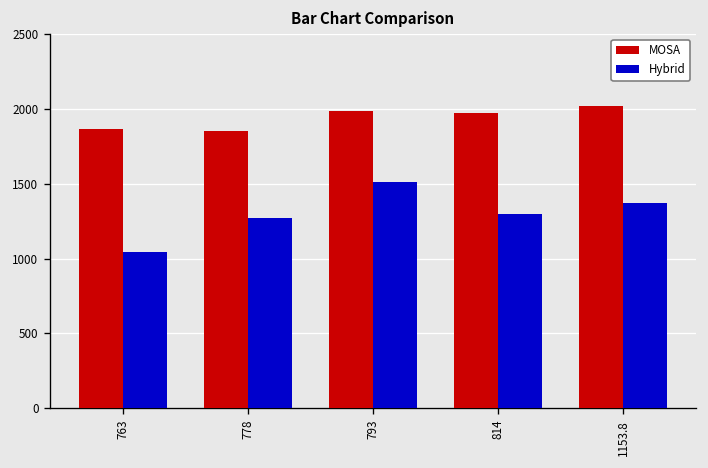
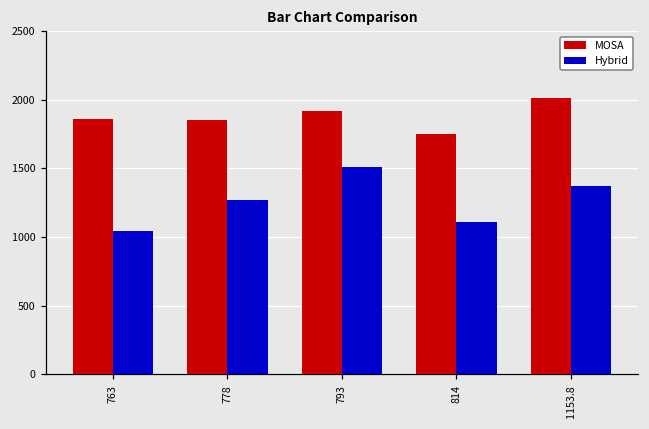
MOSA, 793: 1990 -> 1920
MOSA, 814: 1970 -> 1750
Hybrid, 814: 1300 -> 1110
